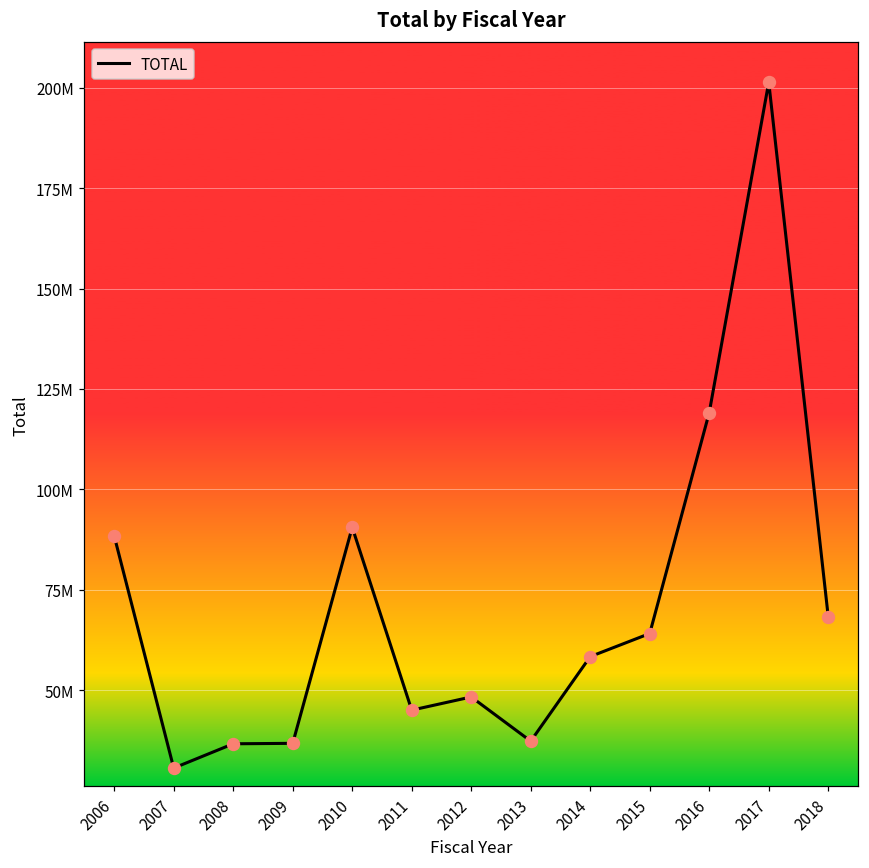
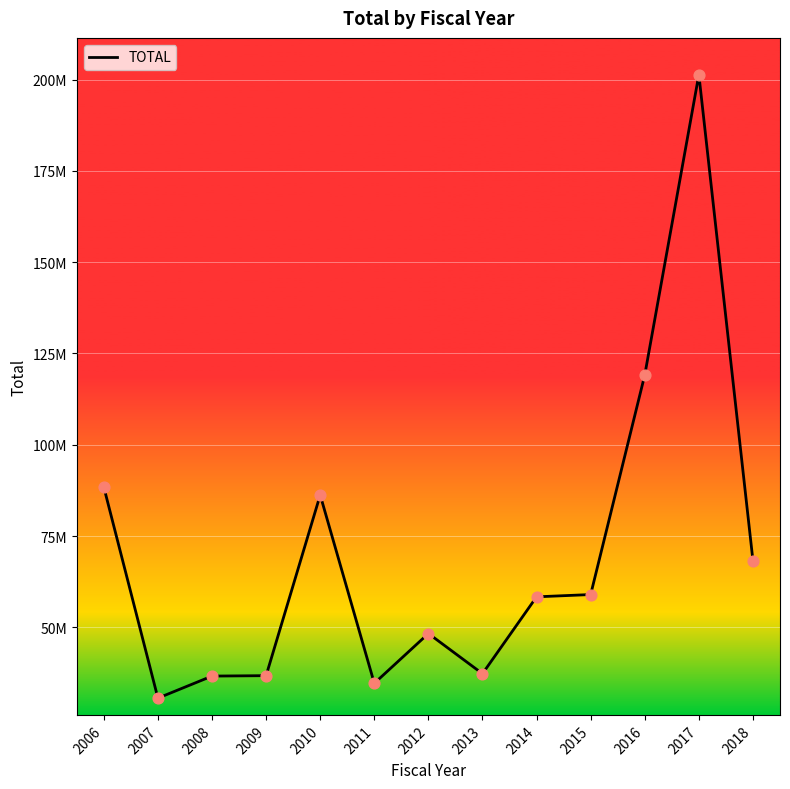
2010: 91000000 -> 86000000
2011: 45000000 -> 35000000
2015: 64000000 -> 59000000
